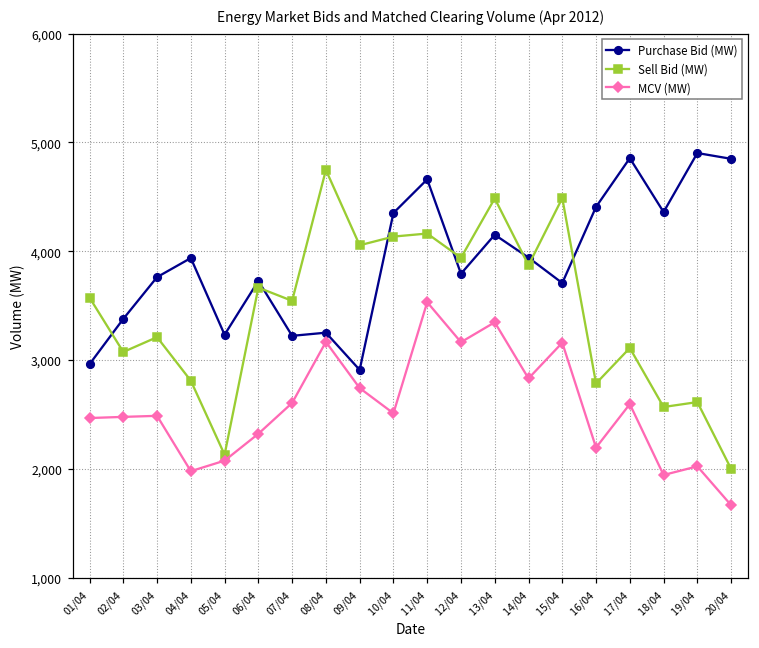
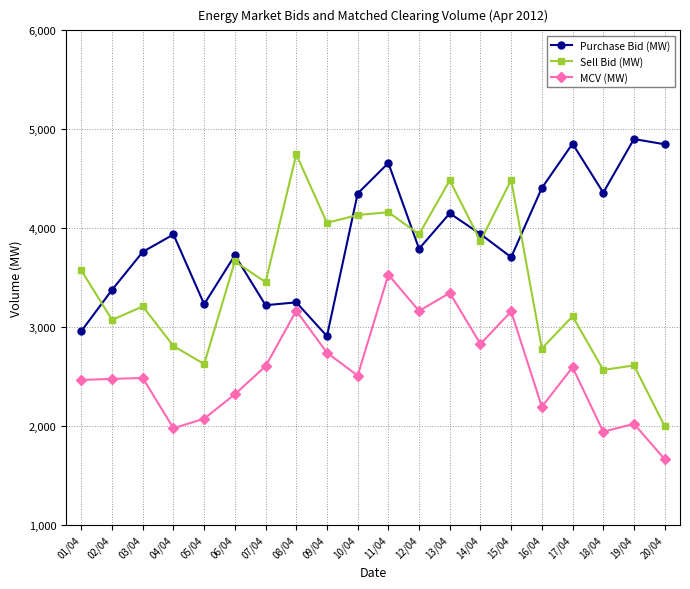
Sell Bid (MW), 05/04: 2,100 -> 2,600
Sell Bid (MW), 07/04: 3,540 -> 3,460
